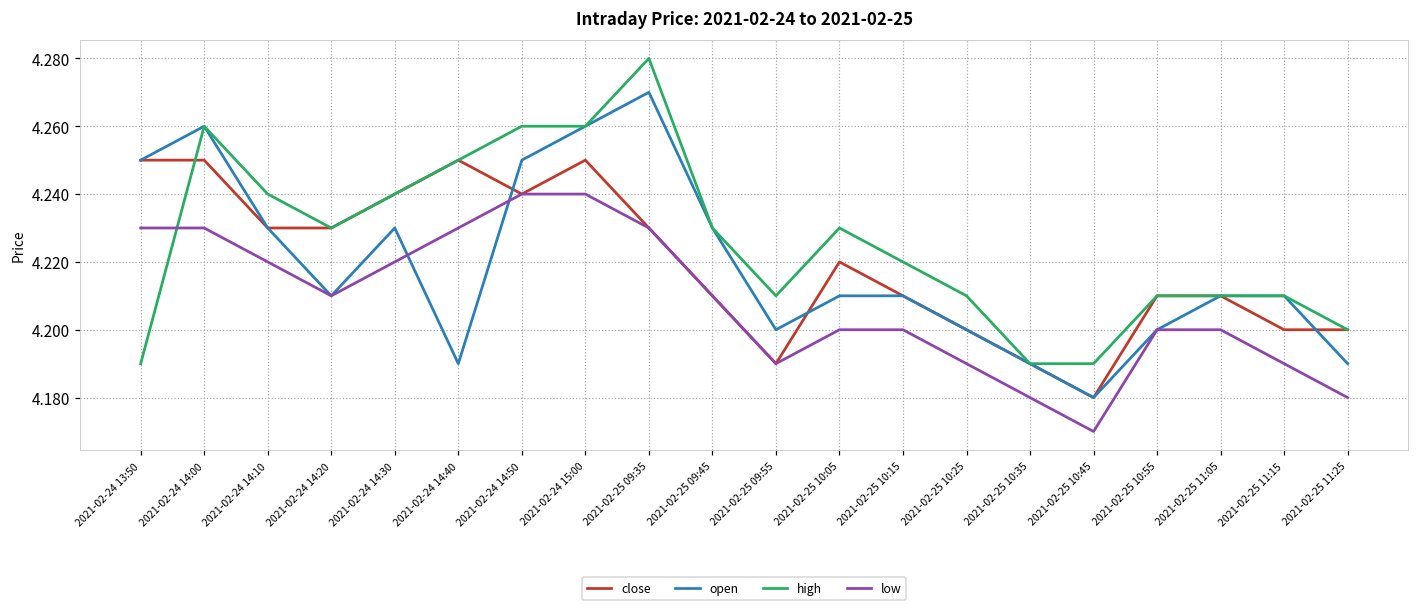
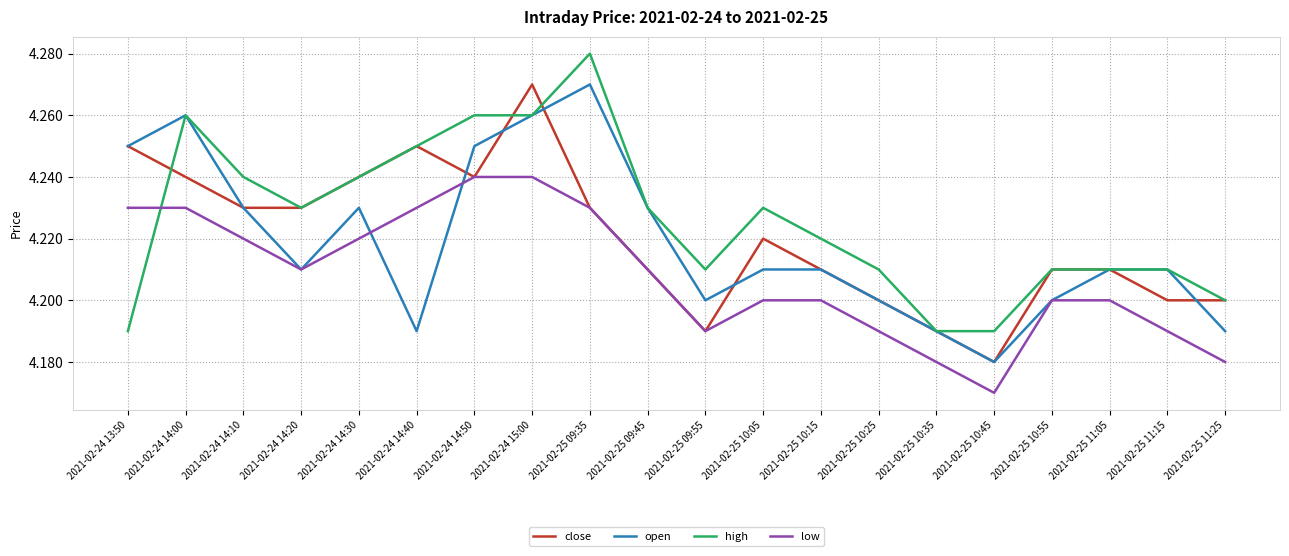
close, 2021-02-24 14:00: 4.25 -> 4.24
close, 2021-02-24 15:00: 4.25 -> 4.27
